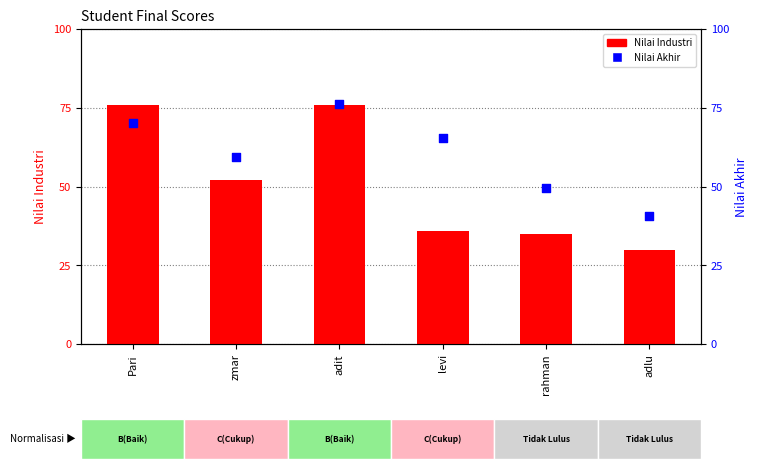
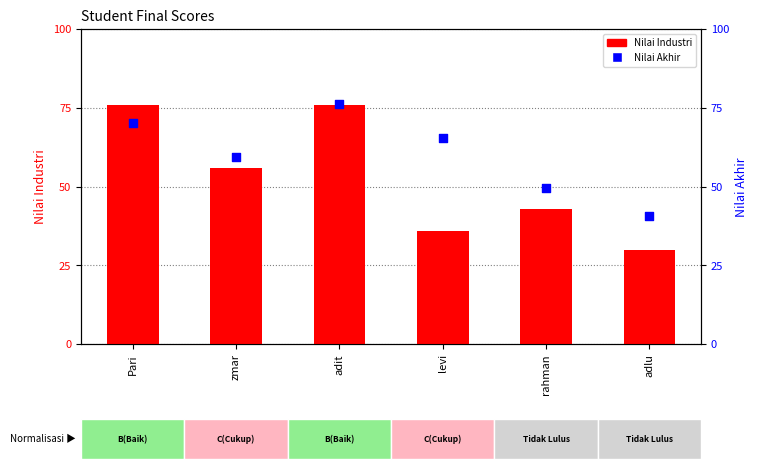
Nilai Industri, zmar: 52 -> 56
Nilai Industri, rahman: 35 -> 43
